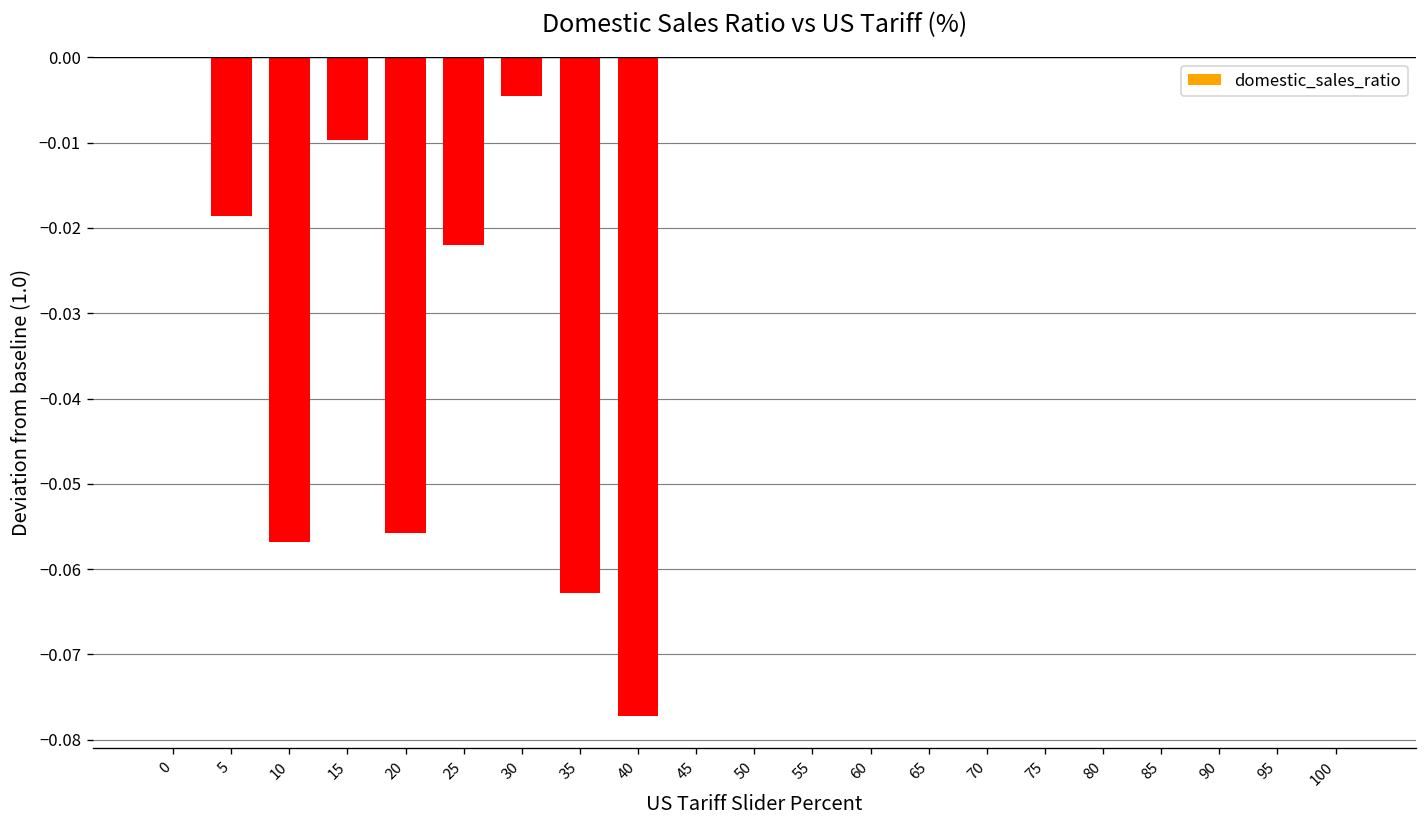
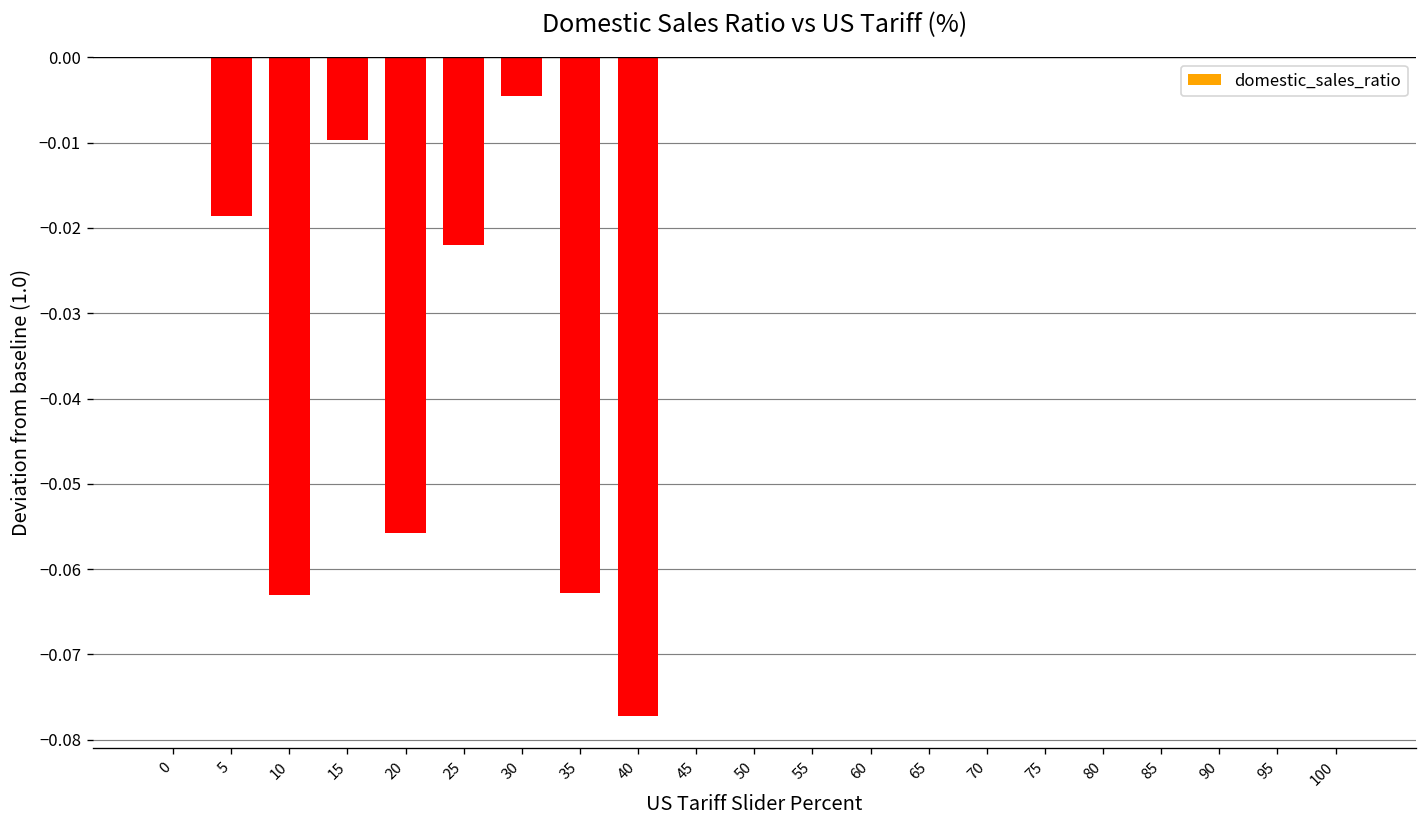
10: -0.057 -> -0.063
